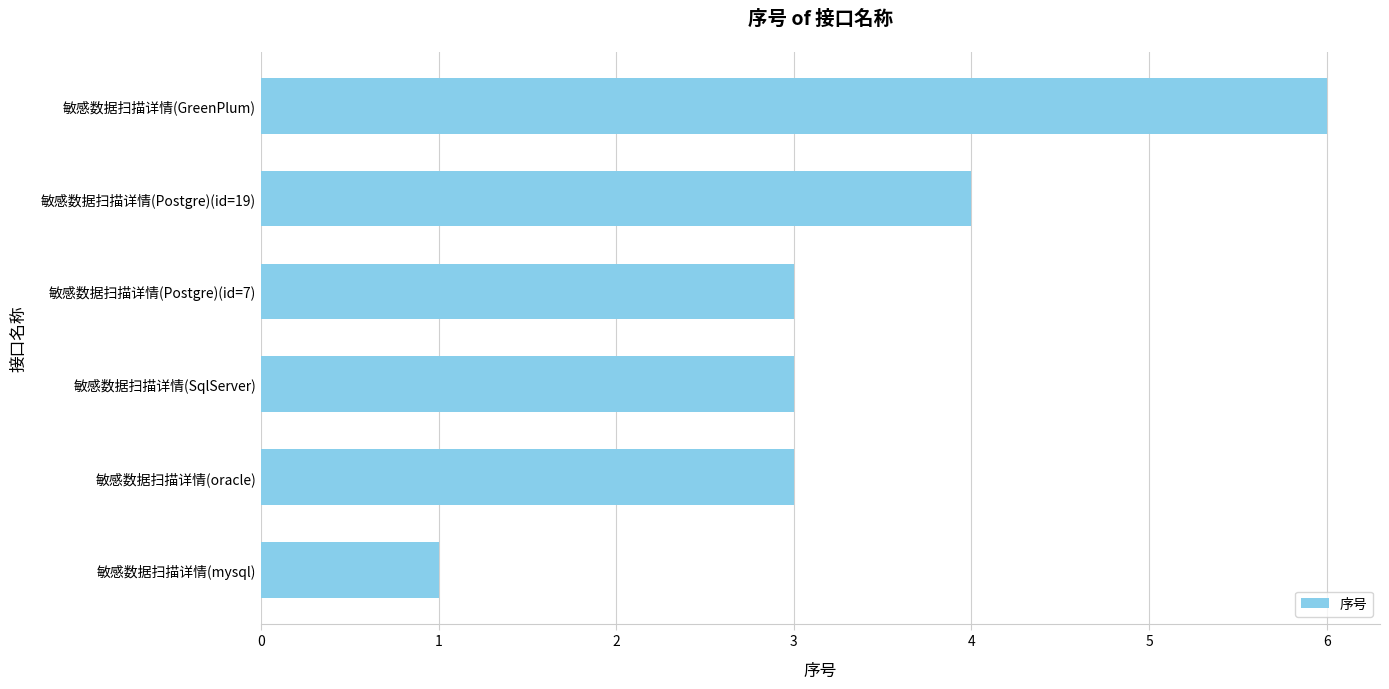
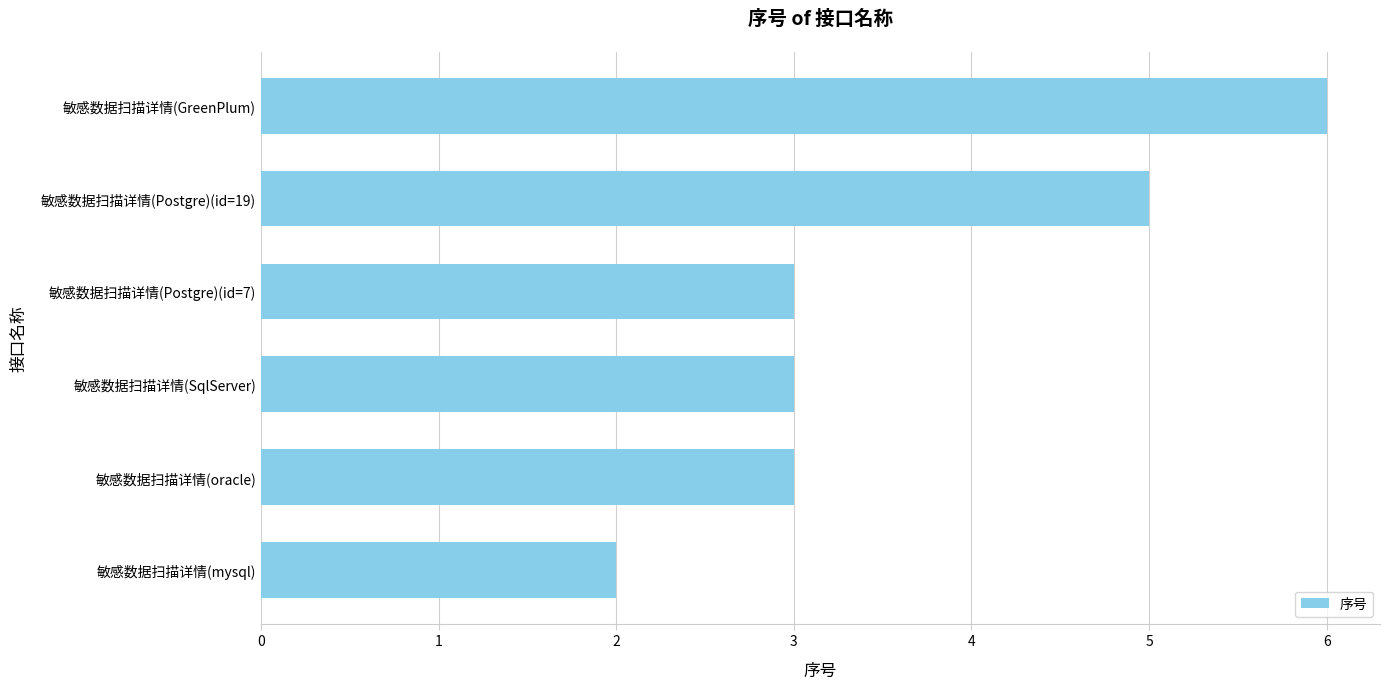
敏感数据扫描详情(Postgre)(id=19): 4 -> 5
敏感数据扫描详情(mysql): 1 -> 2
